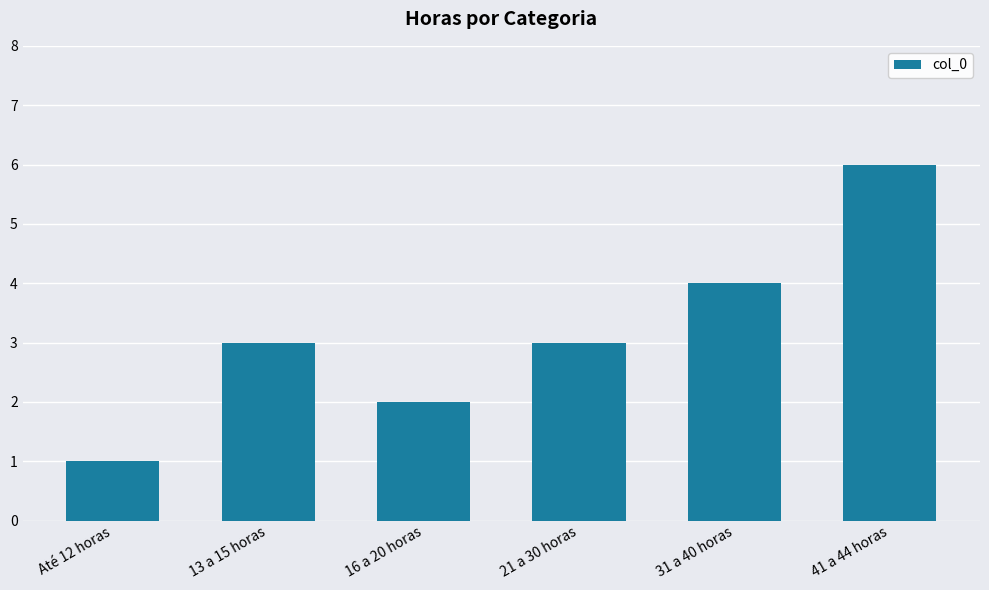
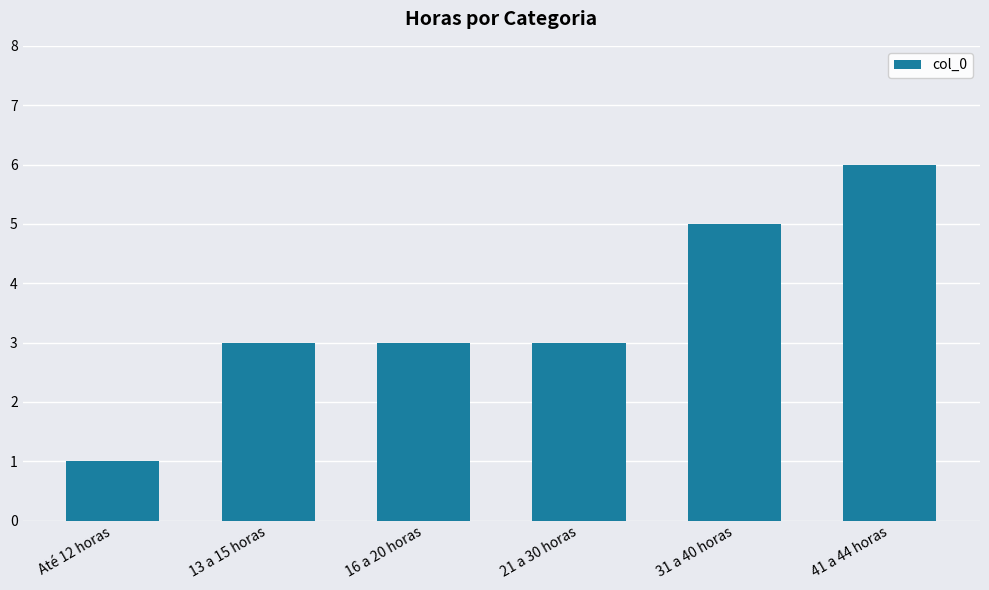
16 a 20 horas: 2 -> 3
31 a 40 horas: 4 -> 5
